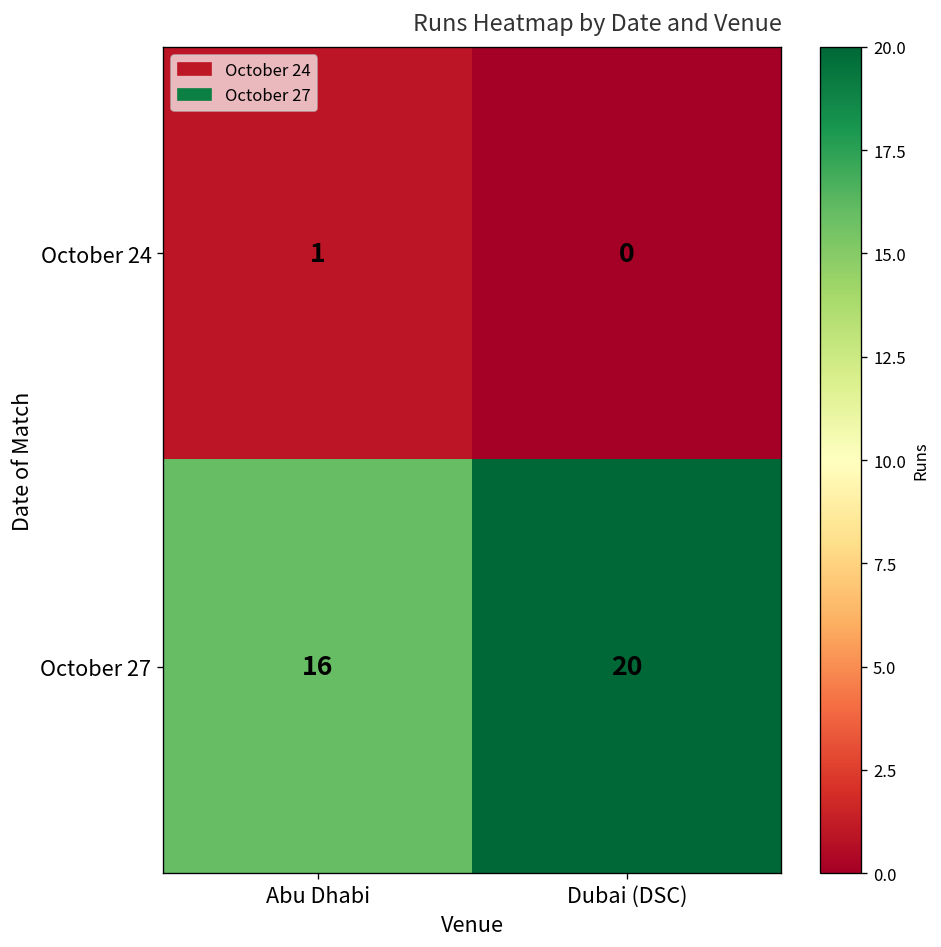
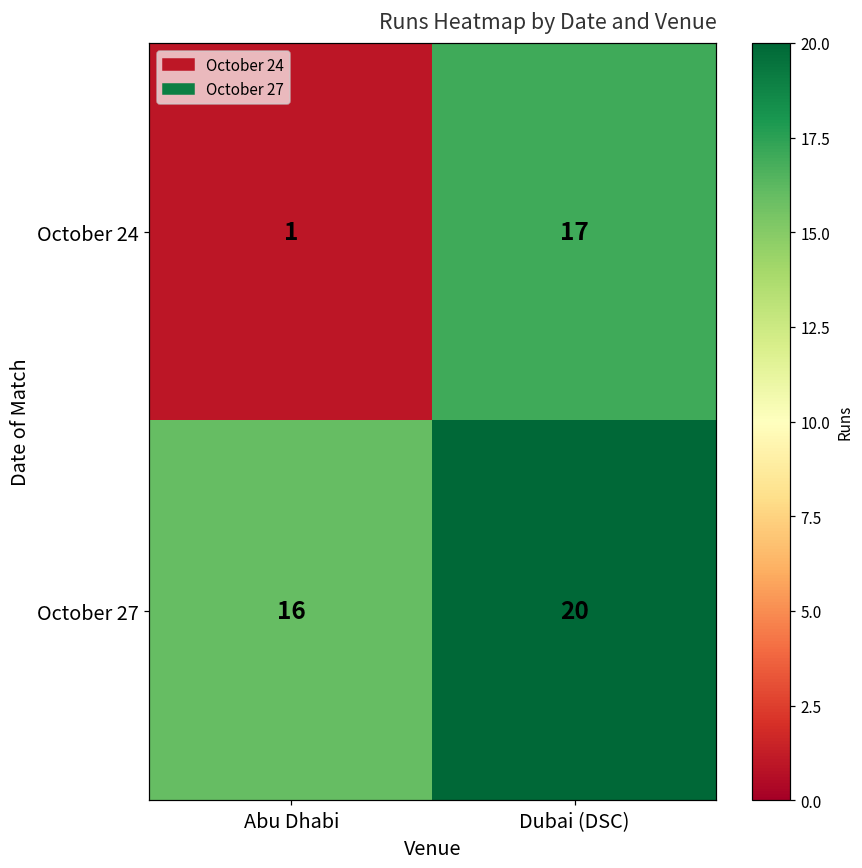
October 24, Dubai (DSC): 0 -> 17
